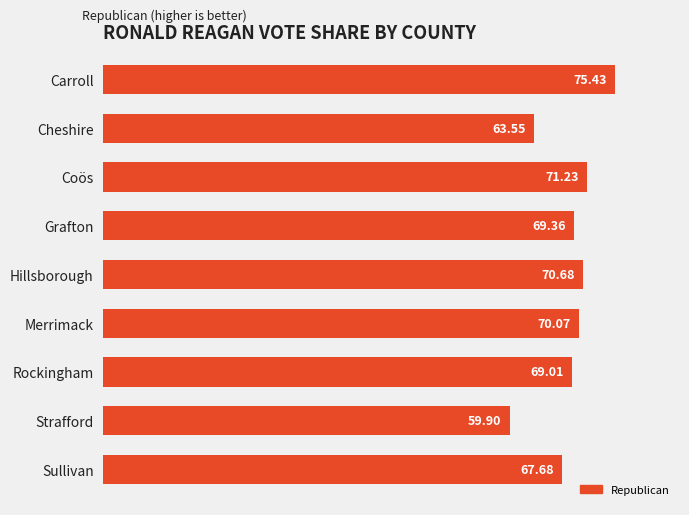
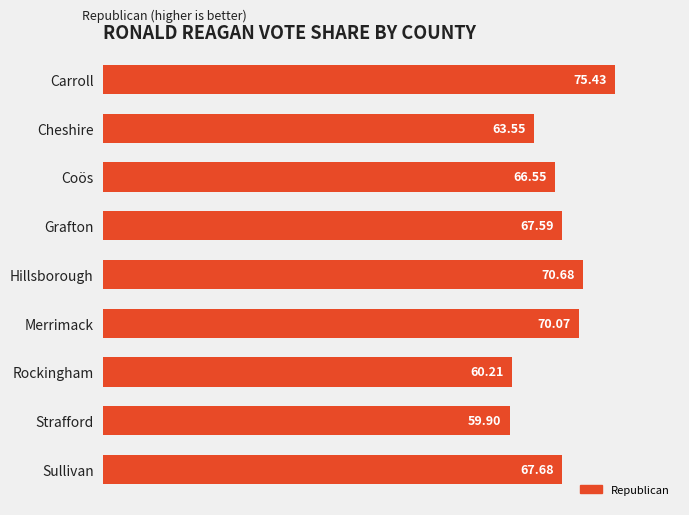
Coös: 71.23 -> 66.55
Grafton: 69.36 -> 67.59
Rockingham: 69.01 -> 60.21
